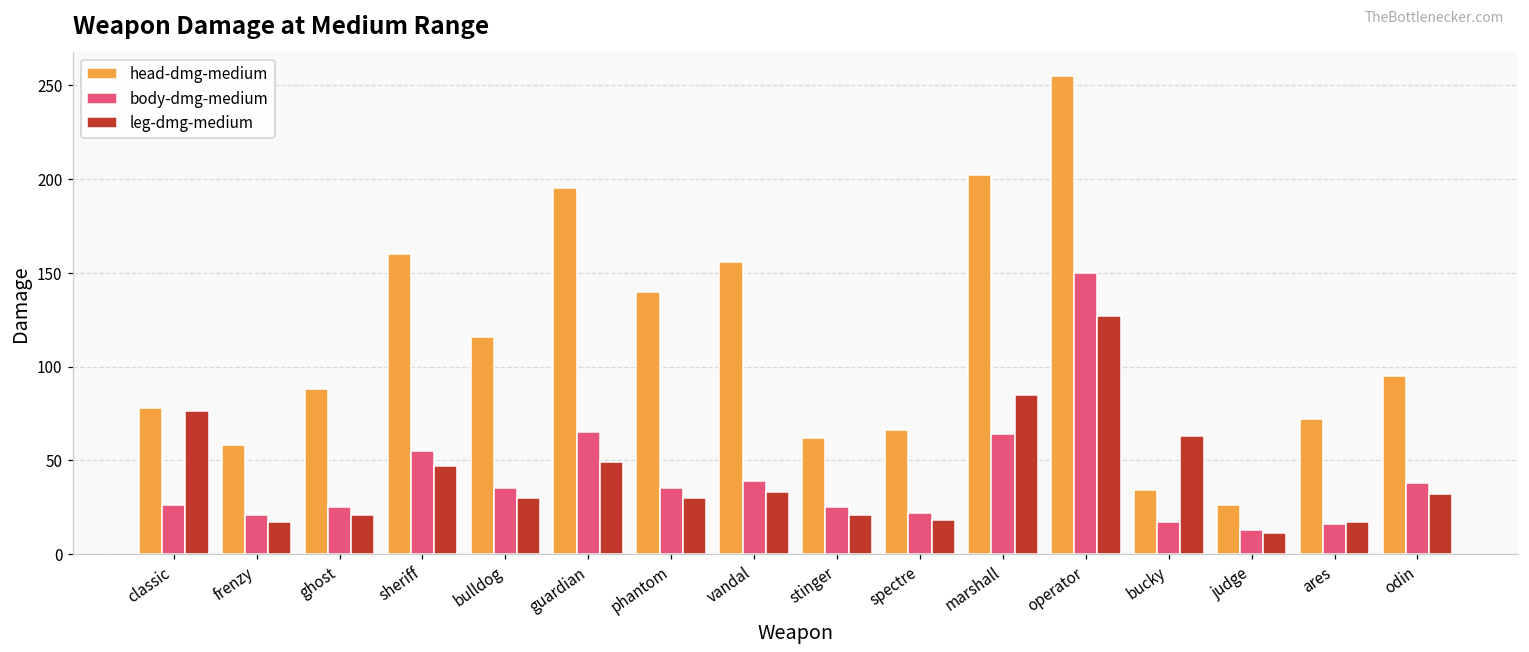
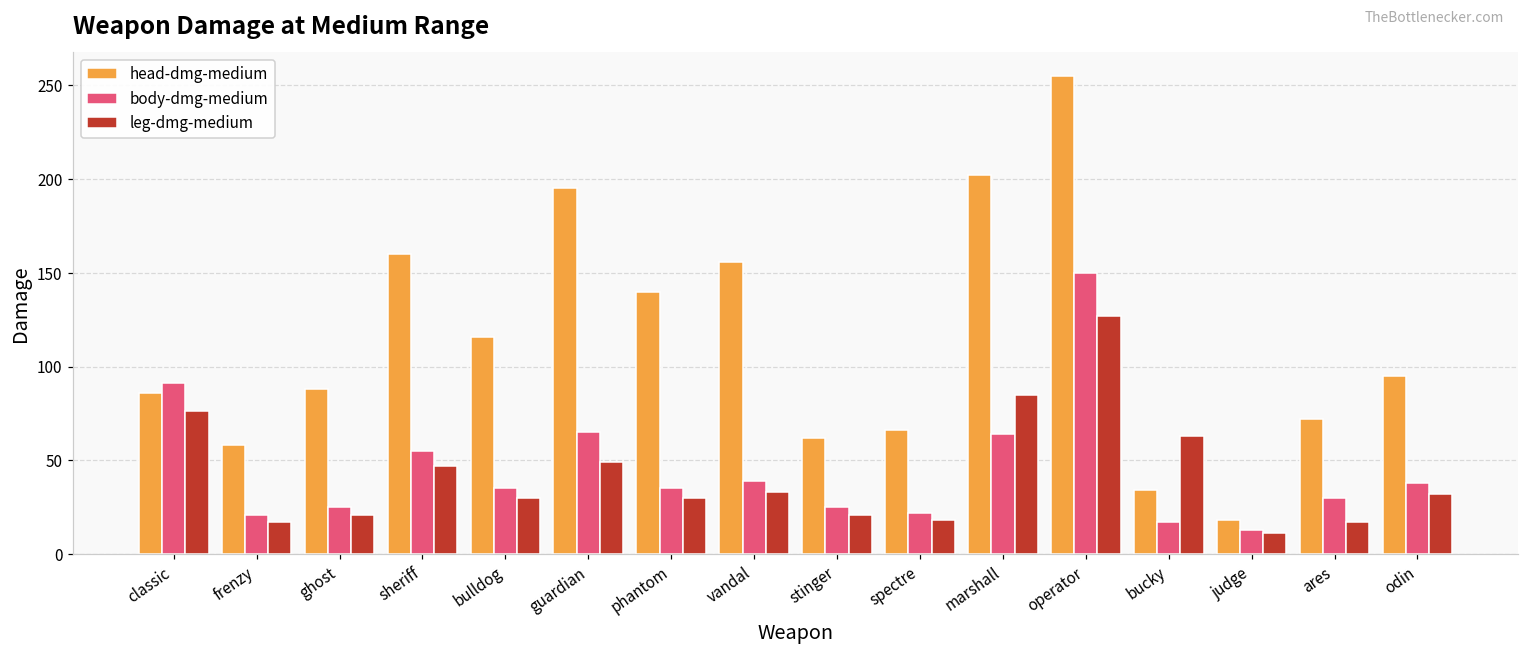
head-dmg-medium, classic: 78 -> 86
body-dmg-medium, classic: 26 -> 91
head-dmg-medium, judge: 26 -> 18
body-dmg-medium, ares: 16 -> 30
